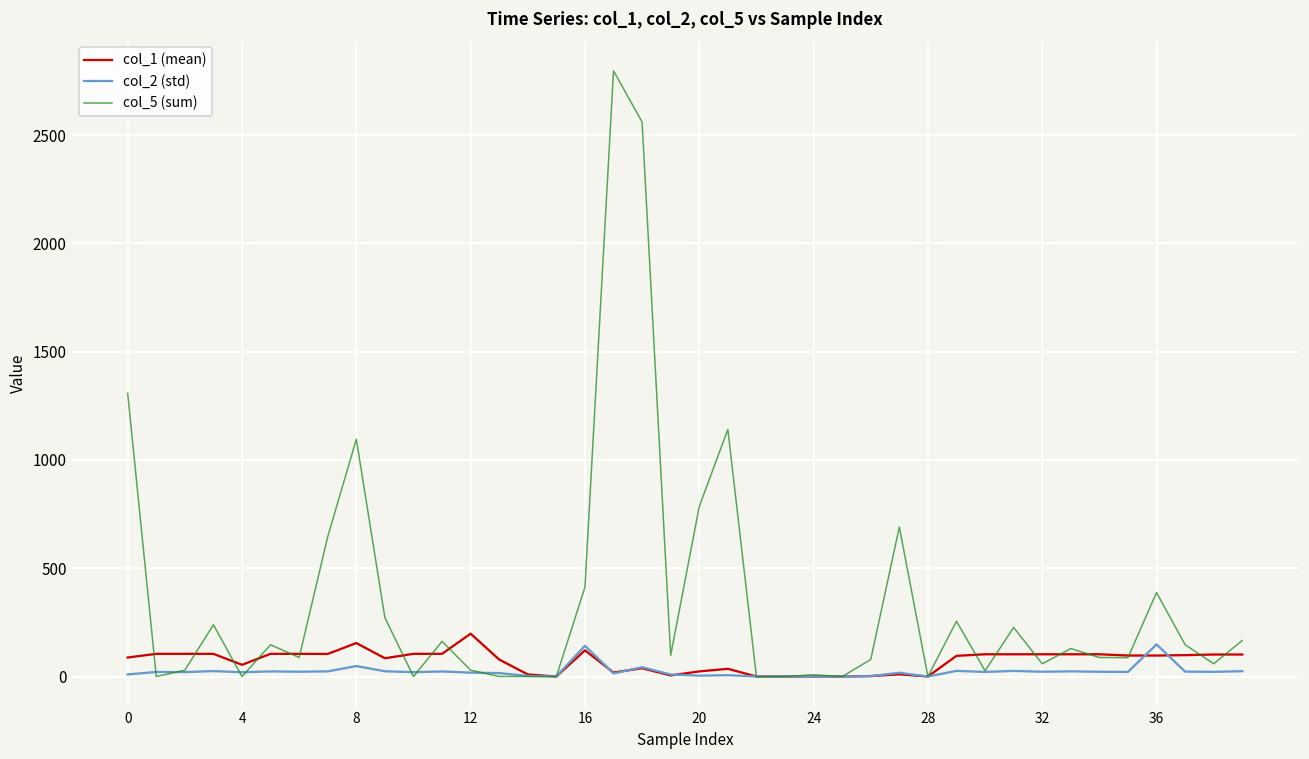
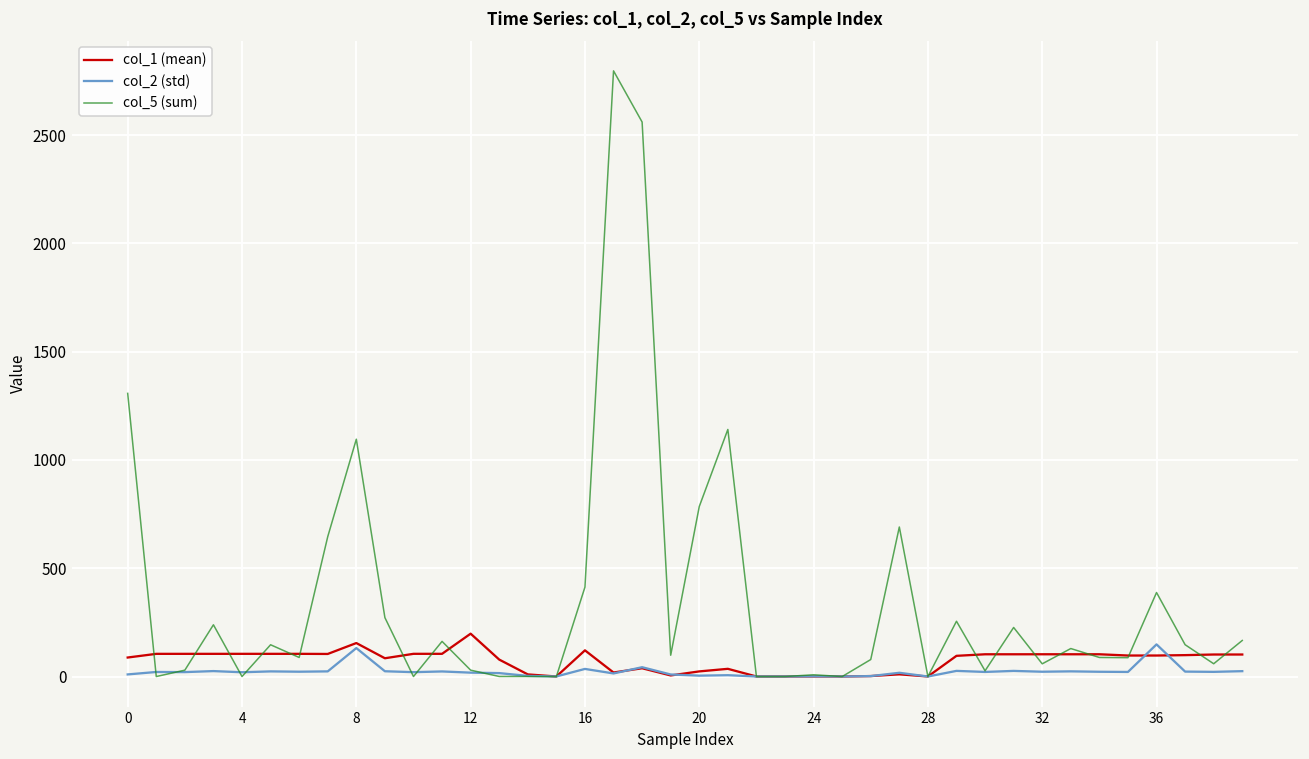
col_1 (mean), 4: 50 -> 100
col_2 (std), 8: 50 -> 130
col_2 (std), 16: 140 -> 40
